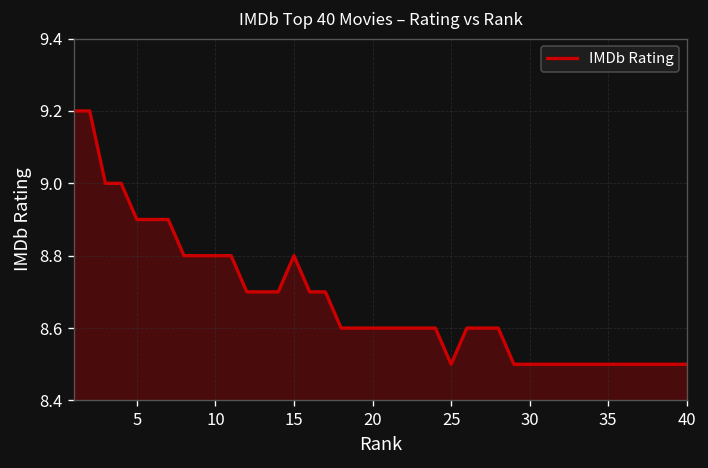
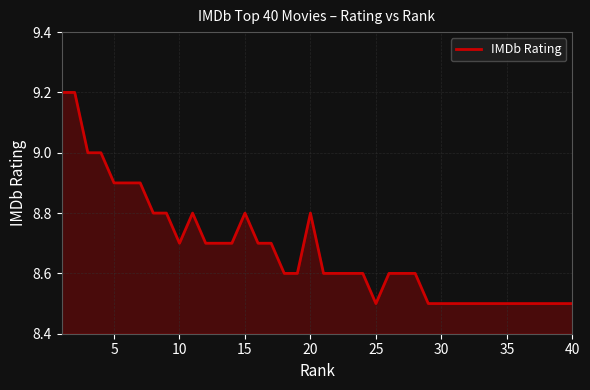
10: 8.8 -> 8.7
20: 8.6 -> 8.8
